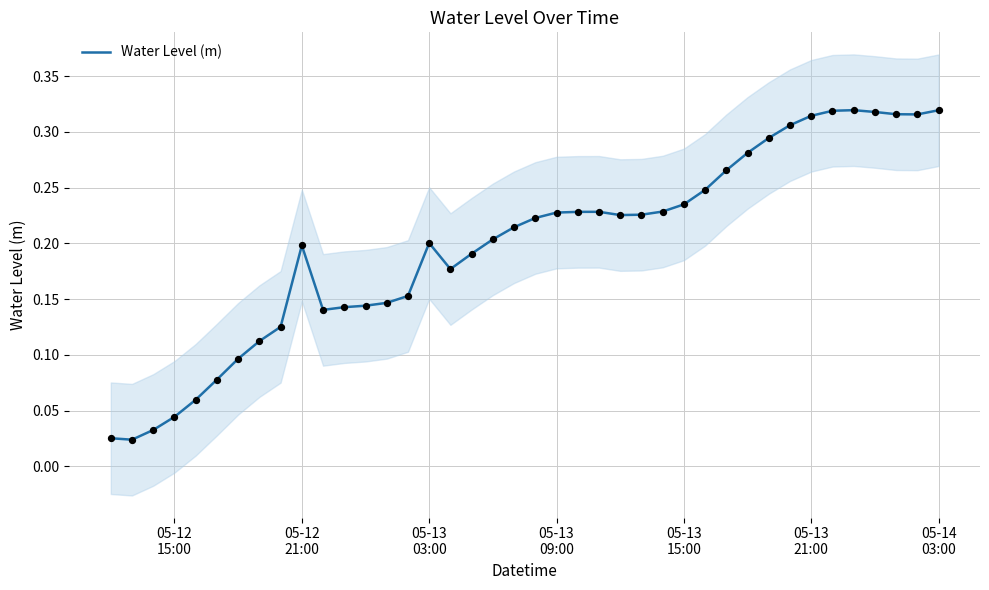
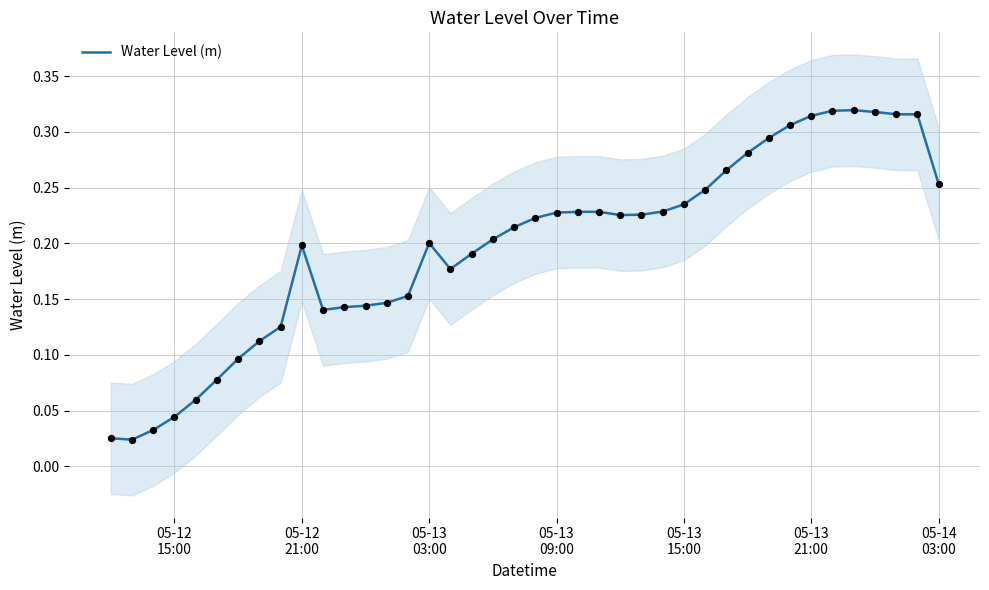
Water Level (m), 05-14 03:00: 0.319 -> 0.253
